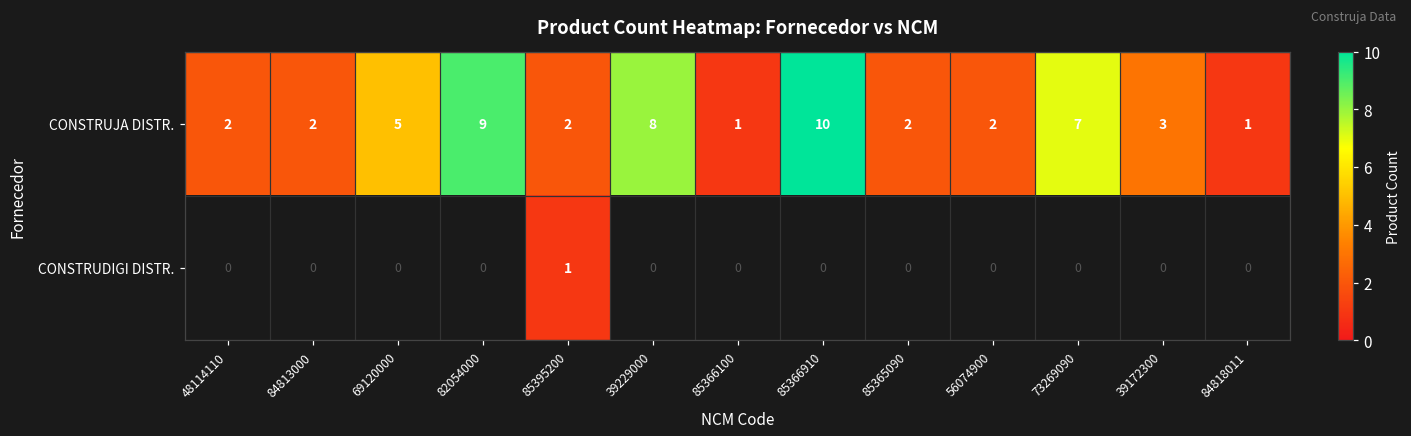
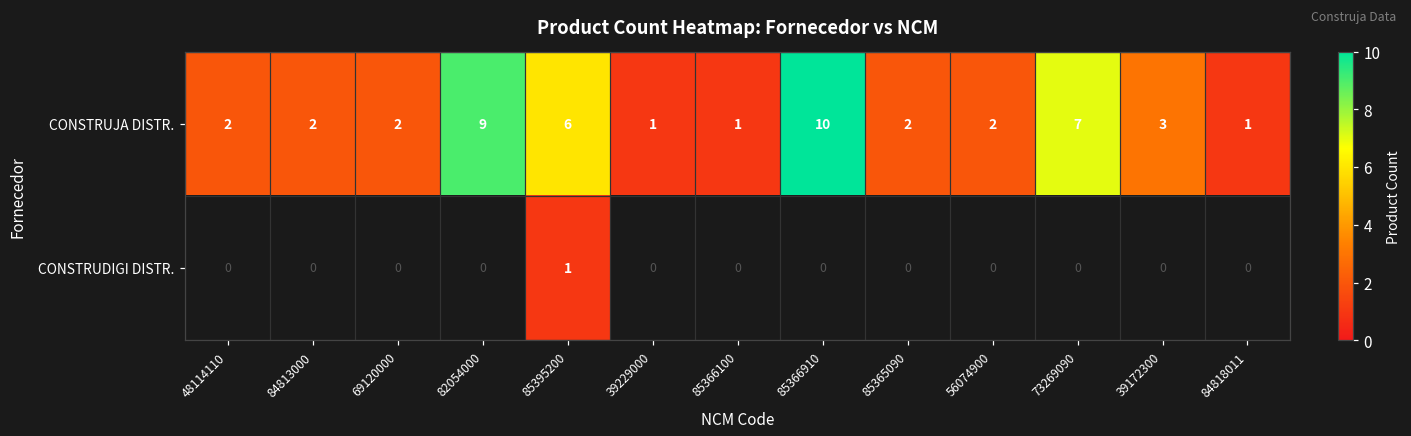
CONSTRUJA DISTR., 69120000: 5 -> 2
CONSTRUJA DISTR., 85395200: 2 -> 6
CONSTRUJA DISTR., 39229000: 8 -> 1
